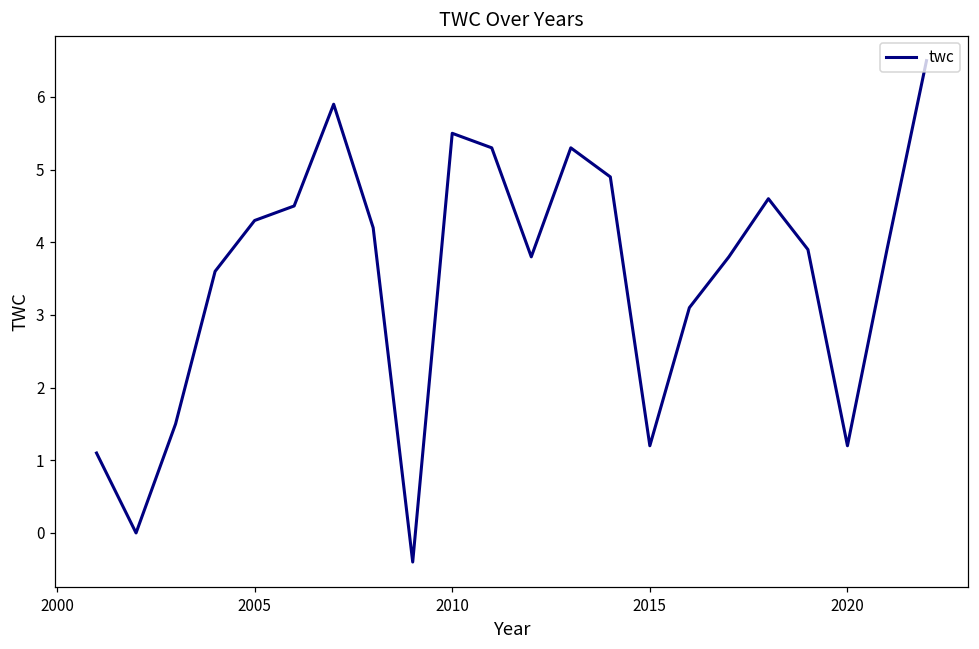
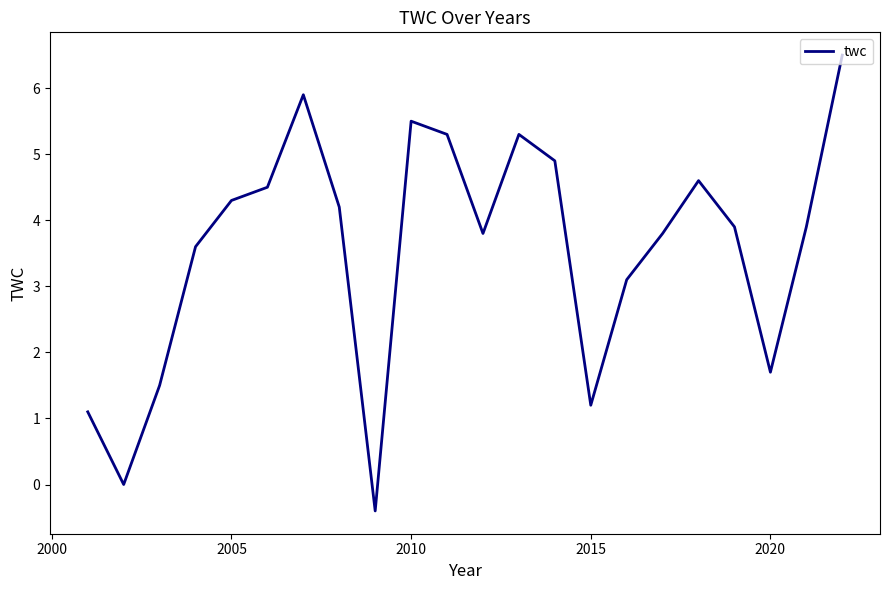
2020: 1.2 -> 1.7
